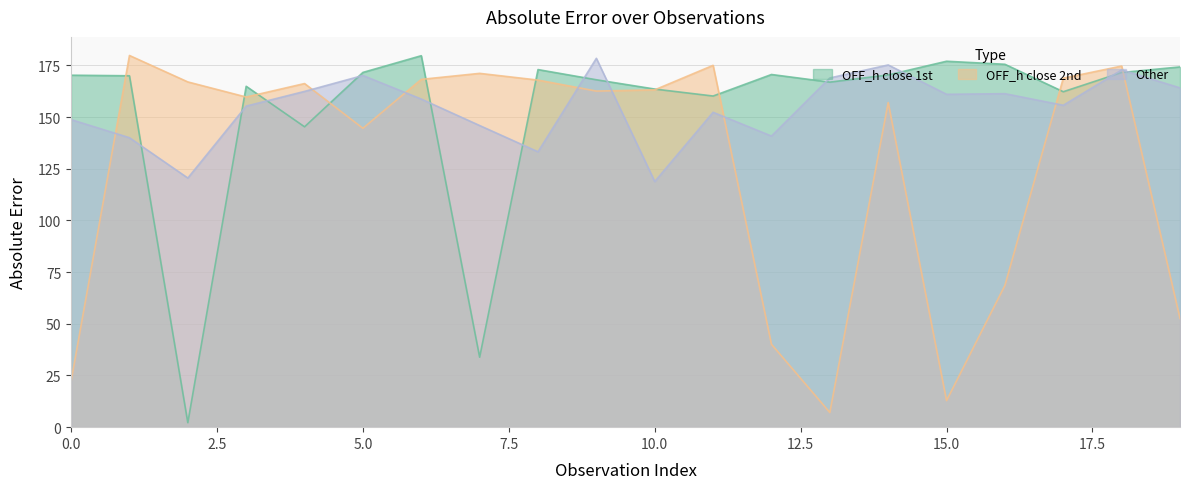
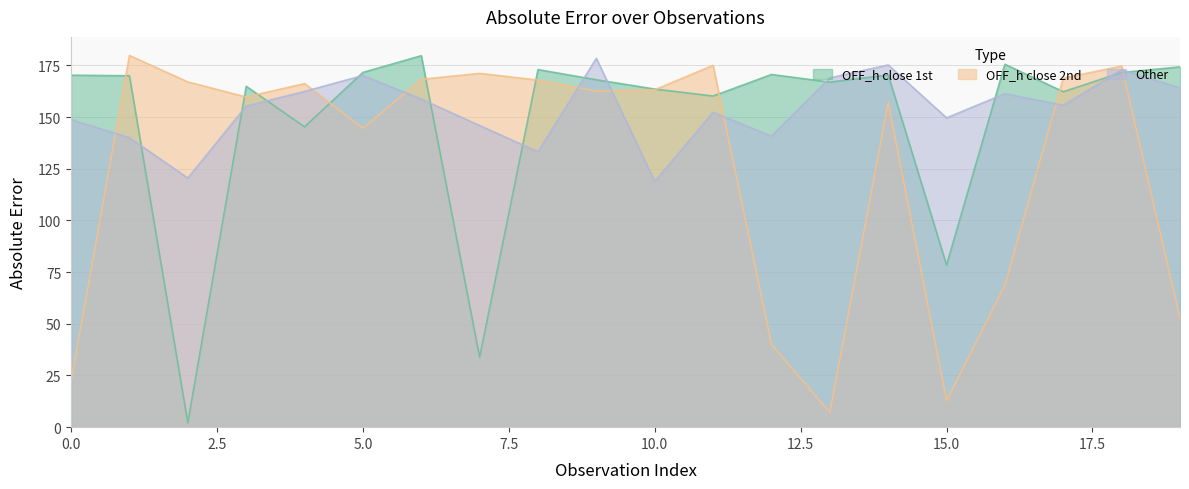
OFF_h close 1st, 15.0: 177 -> 78
Other, 15.0: 161 -> 150
